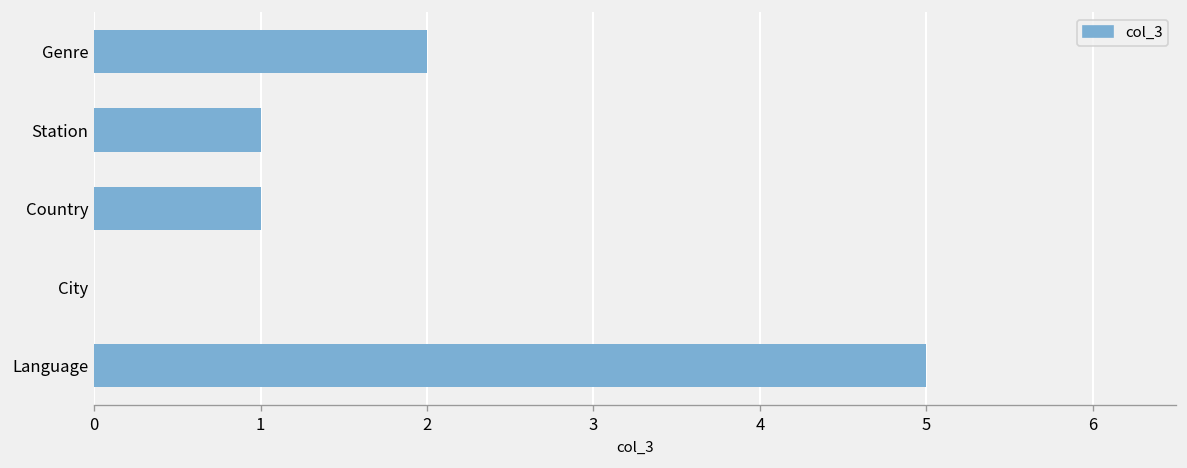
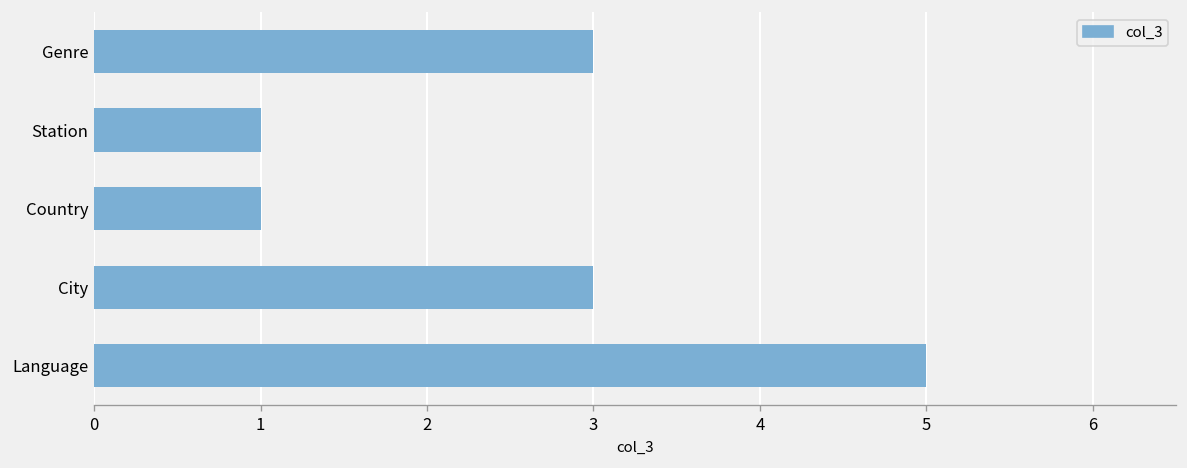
Genre: 2 -> 3
City: 0 -> 3
